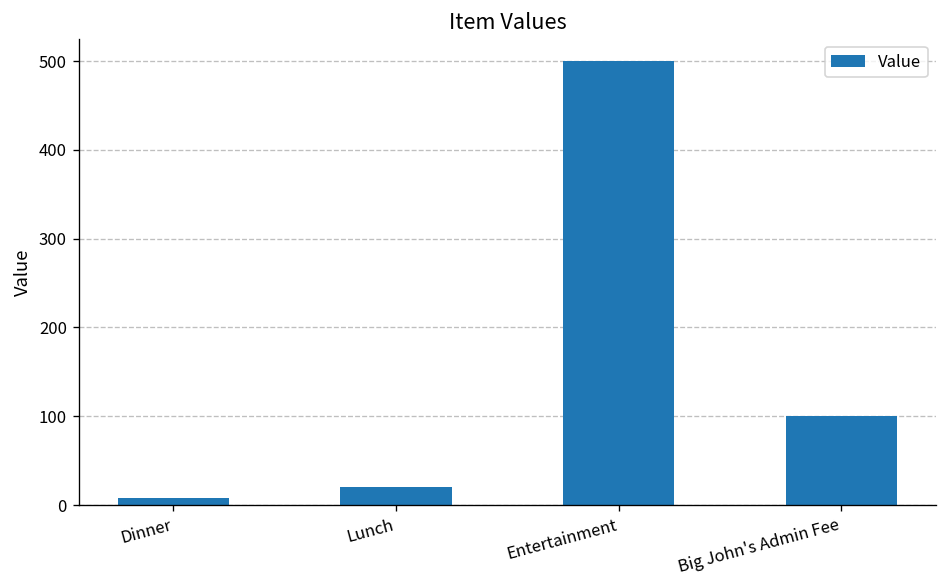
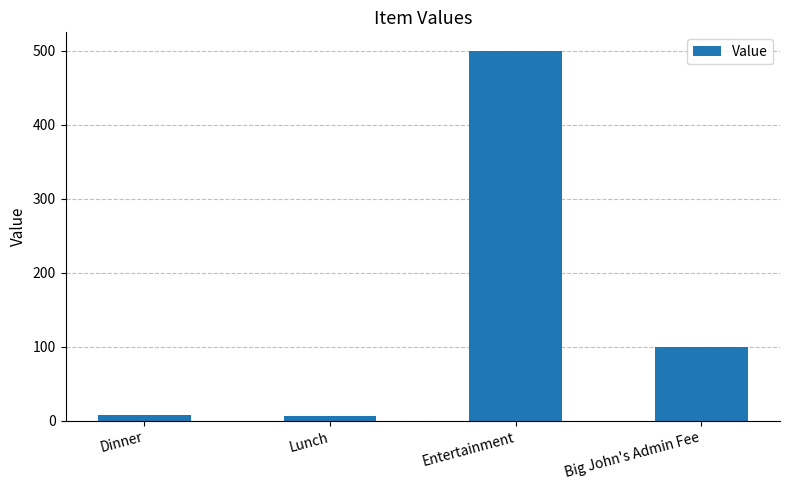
Lunch: 20 -> 10
